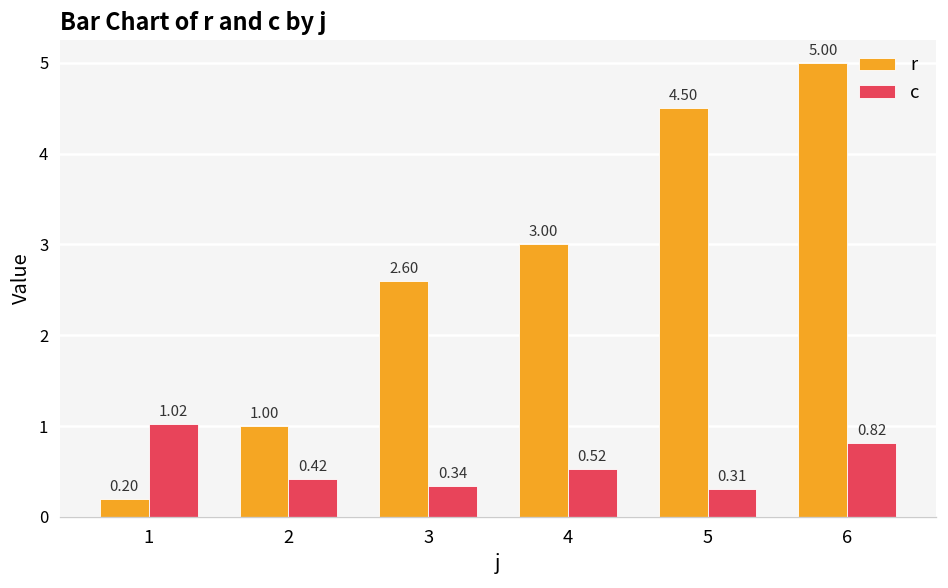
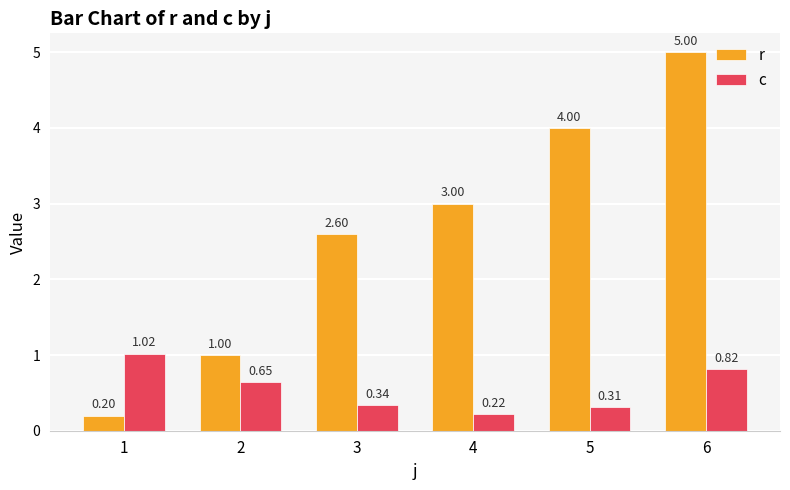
c, 2: 0.42 -> 0.65
c, 4: 0.52 -> 0.22
r, 5: 4.50 -> 4.00
